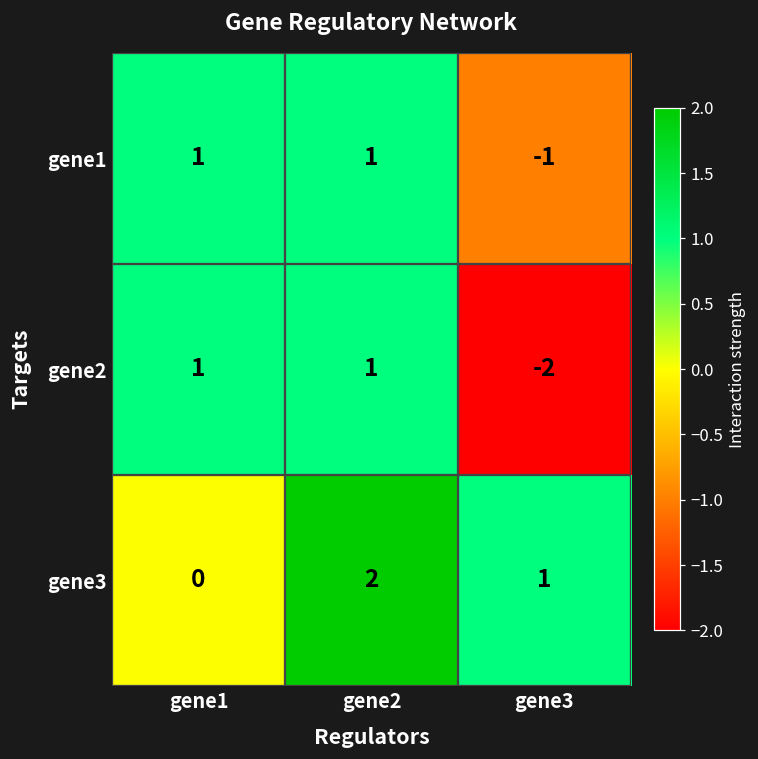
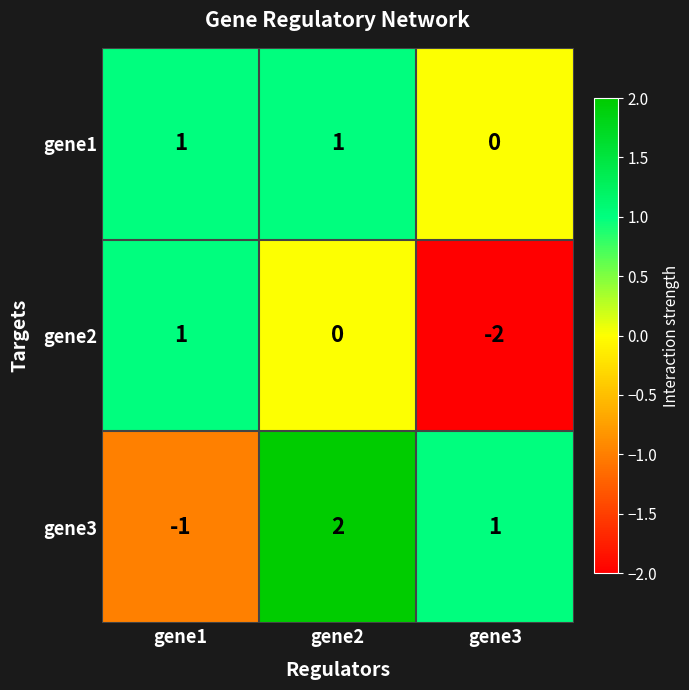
gene1, gene3: -1 -> 0
gene2, gene2: 1 -> 0
gene3, gene1: 0 -> -1
